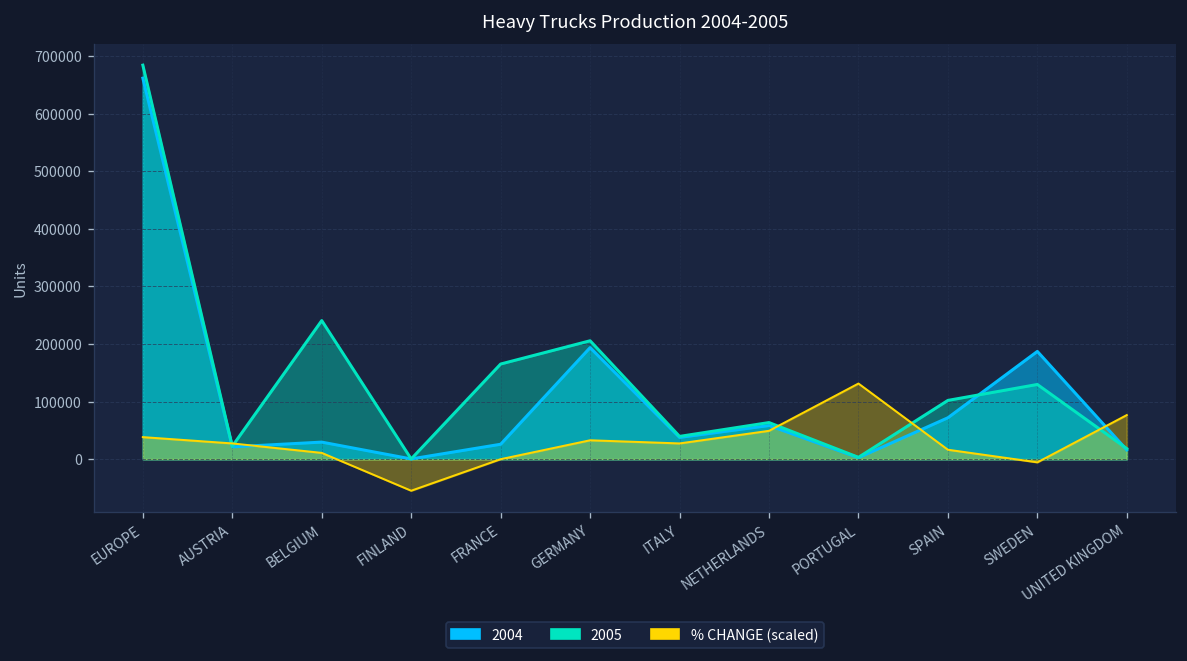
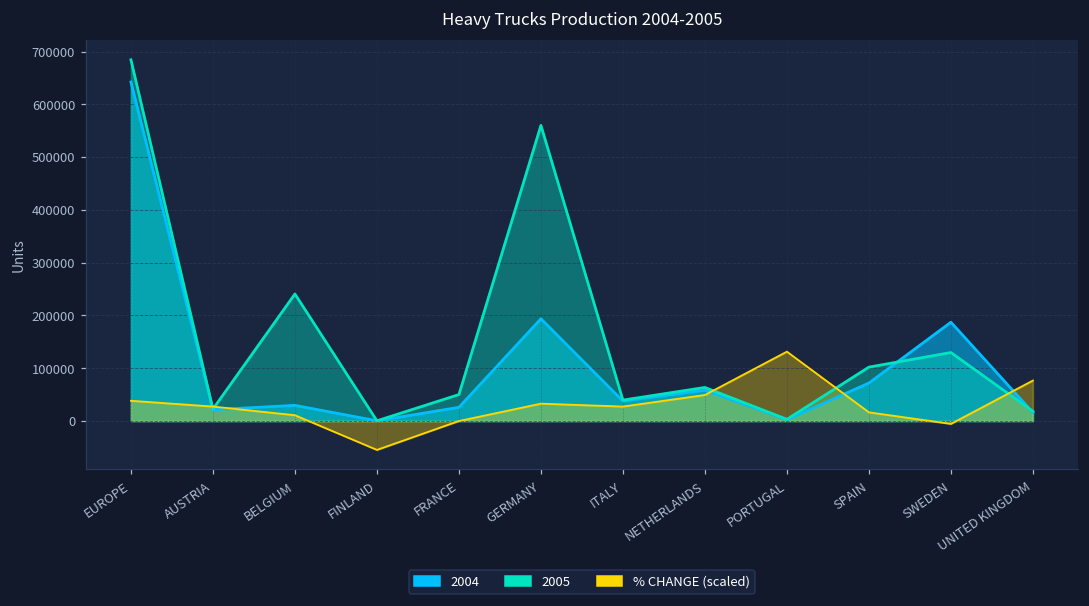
2004, EUROPE: 660000 -> 640000
2005, FRANCE: 170000 -> 50000
2005, GERMANY: 210000 -> 560000
